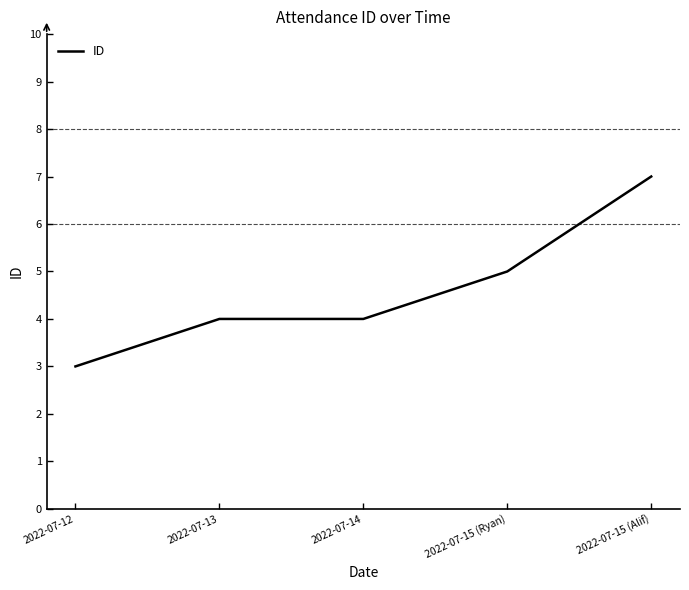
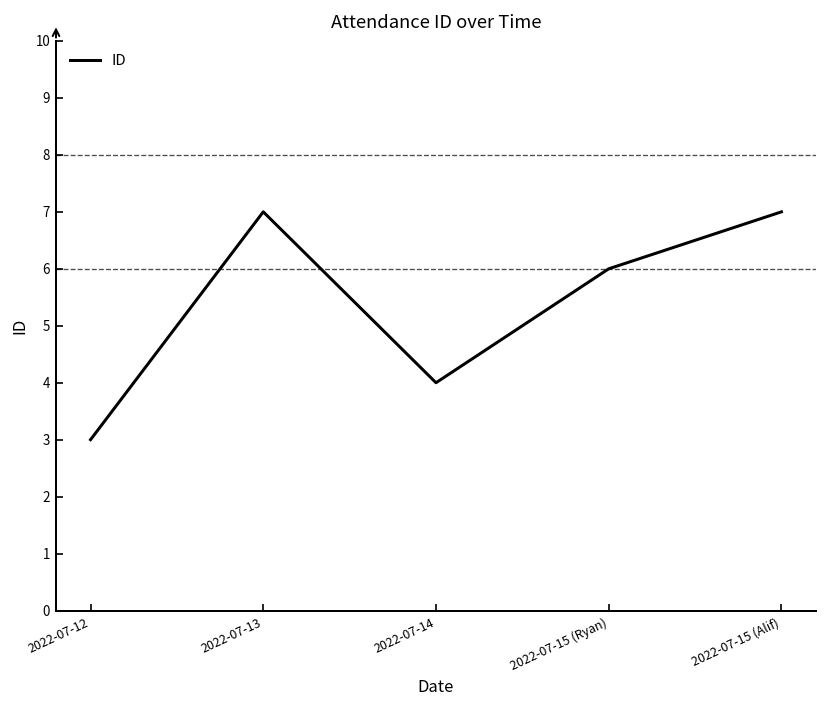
2022-07-13: 4 -> 7
2022-07-15 (Ryan): 5 -> 6
